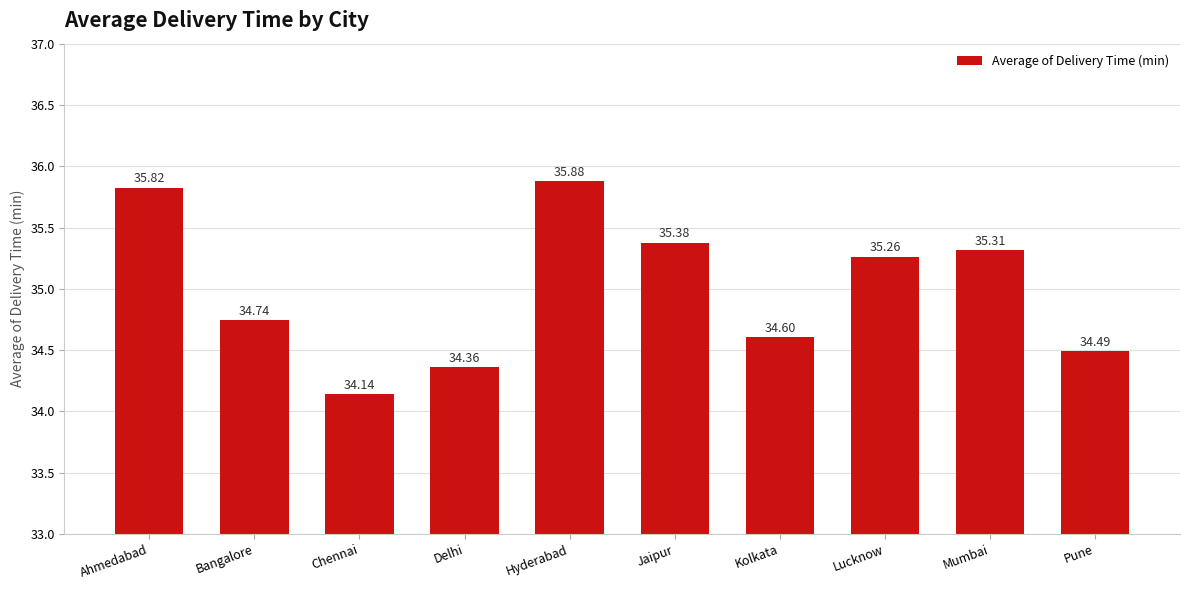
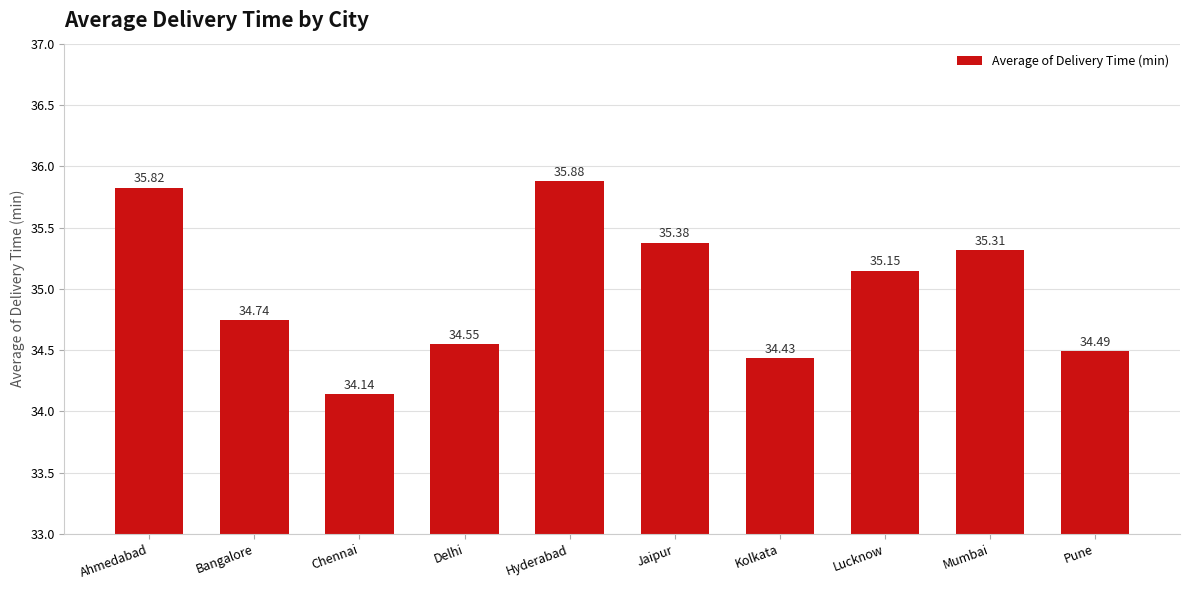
Delhi: 34.36 -> 34.55
Kolkata: 34.60 -> 34.43
Lucknow: 35.26 -> 35.15
